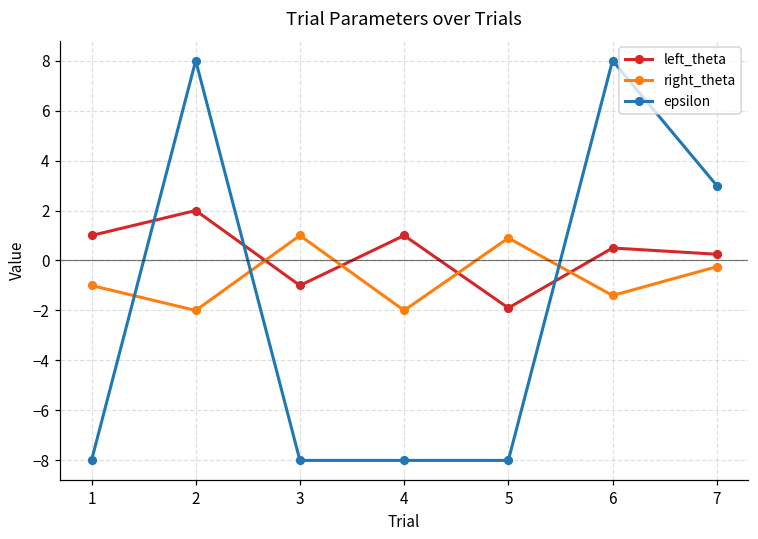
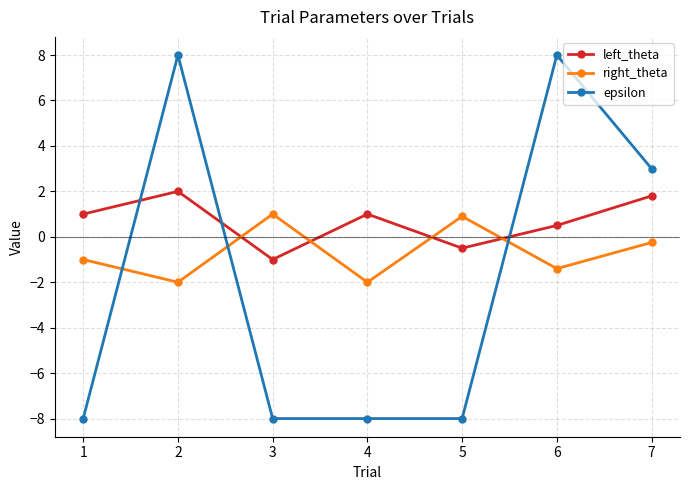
left_theta, 5: -1.9 -> -0.5
left_theta, 7: 0.3 -> 1.8
